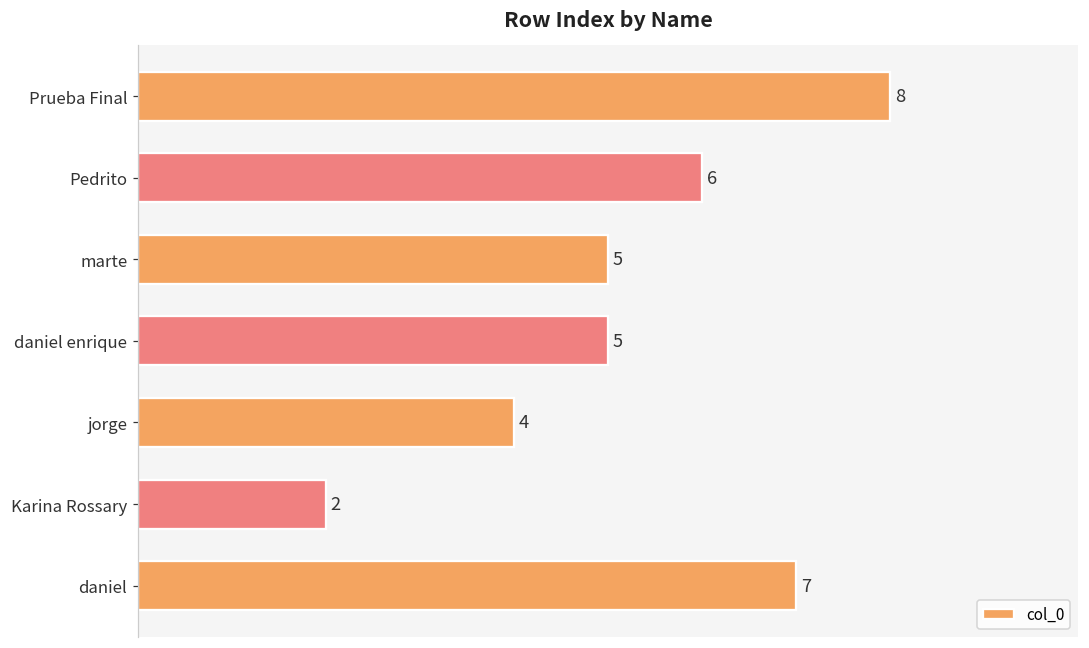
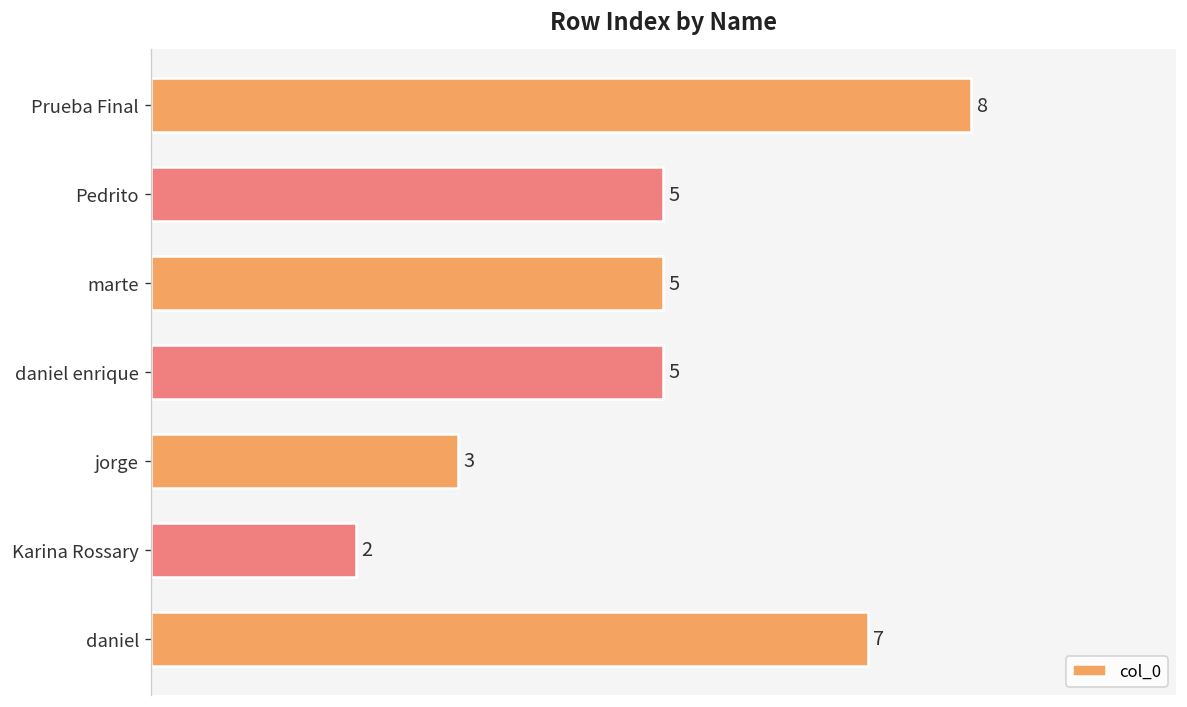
Pedrito: 6 -> 5
jorge: 4 -> 3
